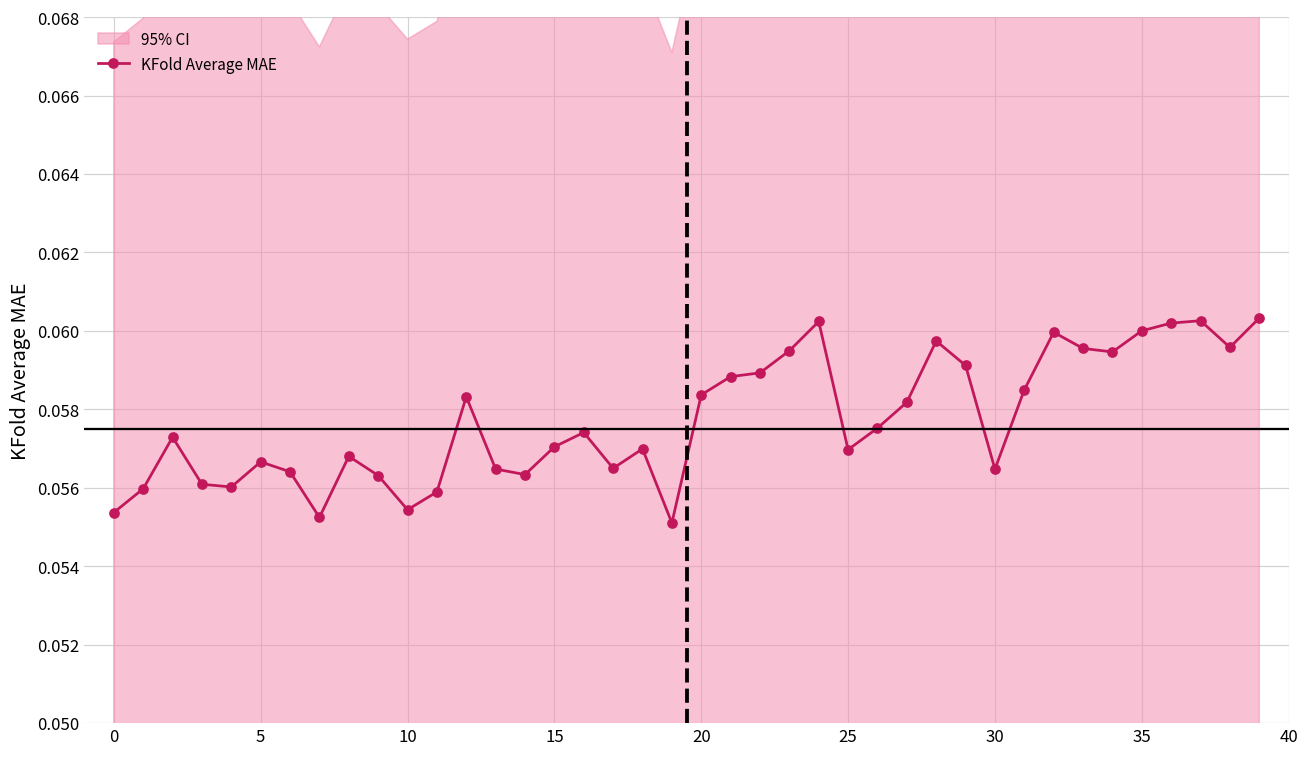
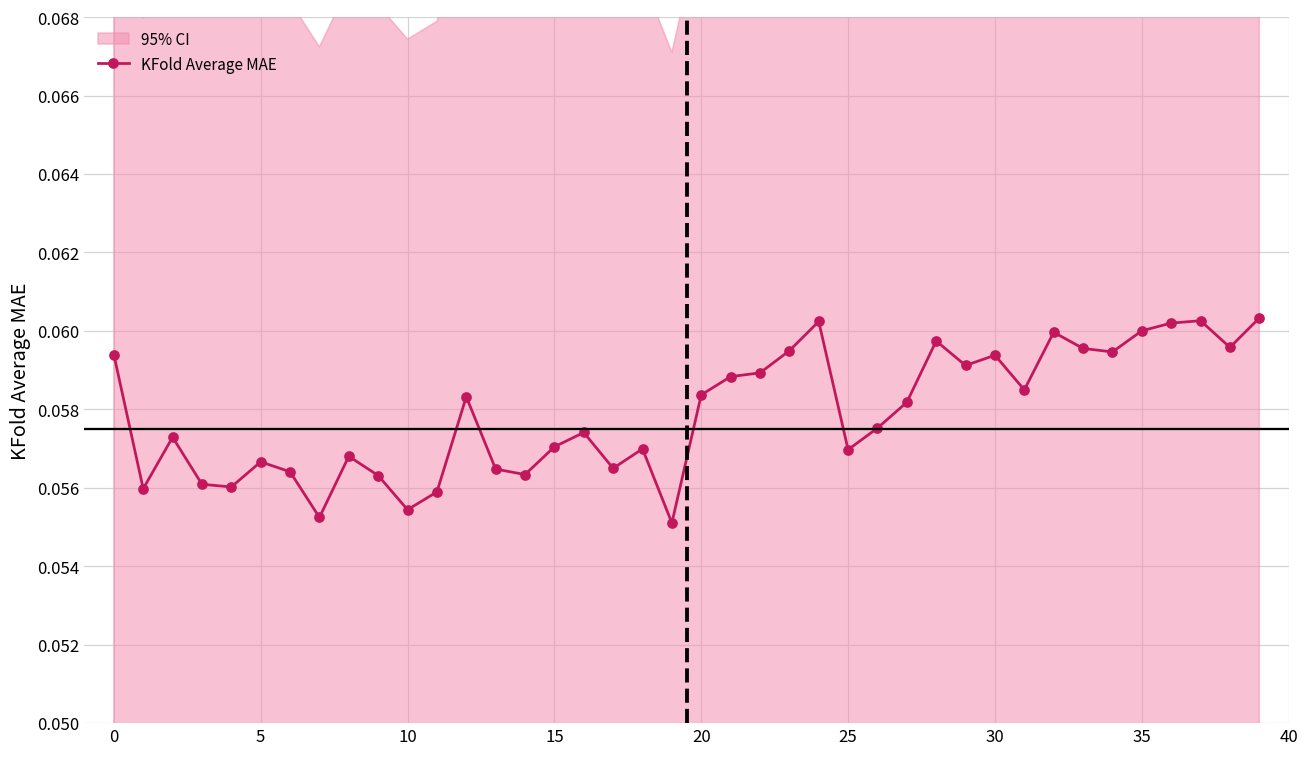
KFold Average MAE, 0: 0.0554 -> 0.0594
KFold Average MAE, 30: 0.0565 -> 0.0594
